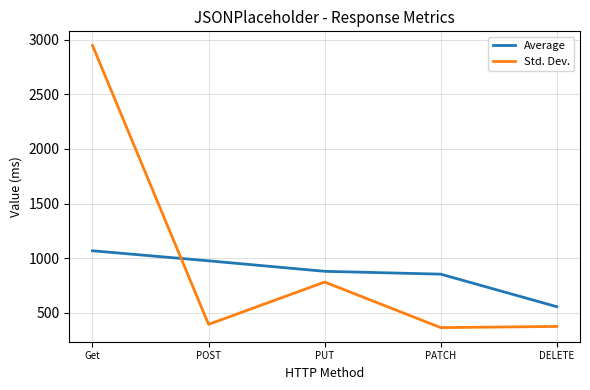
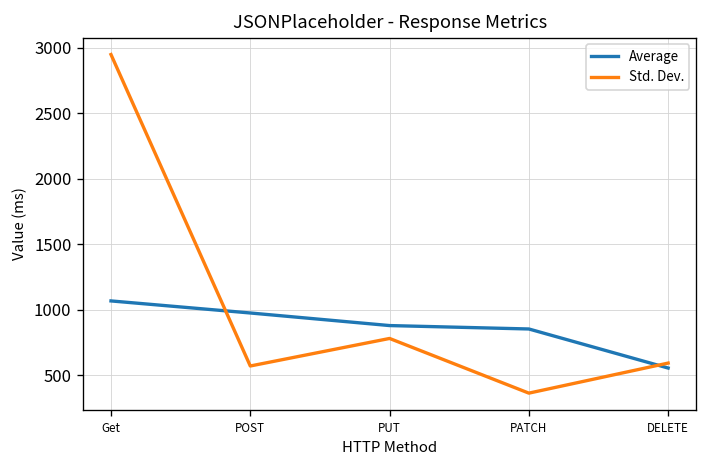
Std. Dev., POST: 390 -> 570
Std. Dev., DELETE: 380 -> 590
